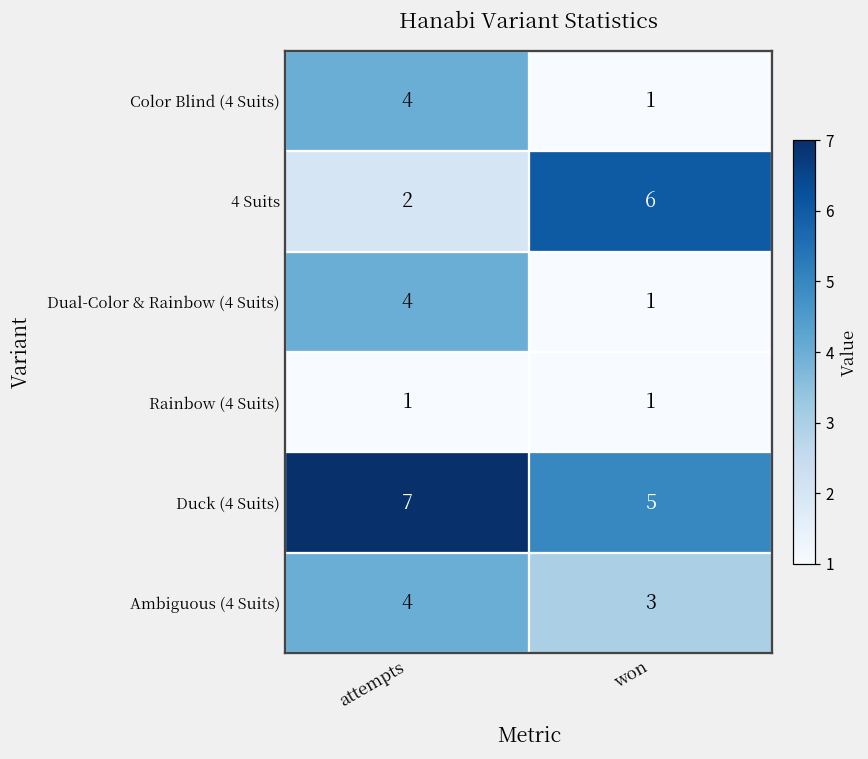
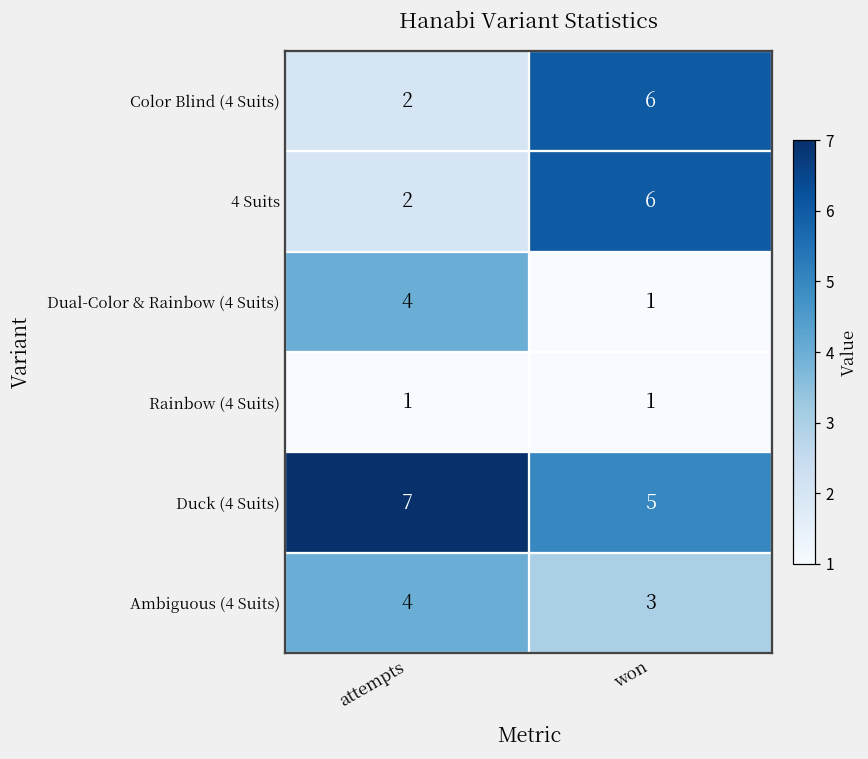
Color Blind (4 Suits), attempts: 4 -> 2
Color Blind (4 Suits), won: 1 -> 6
